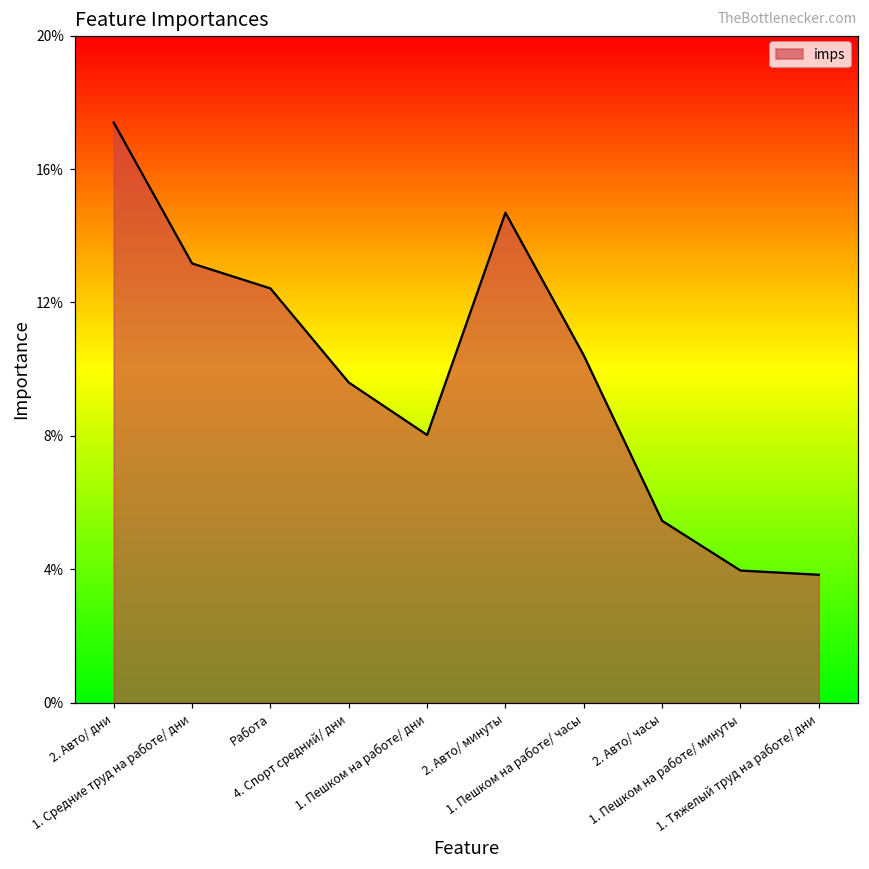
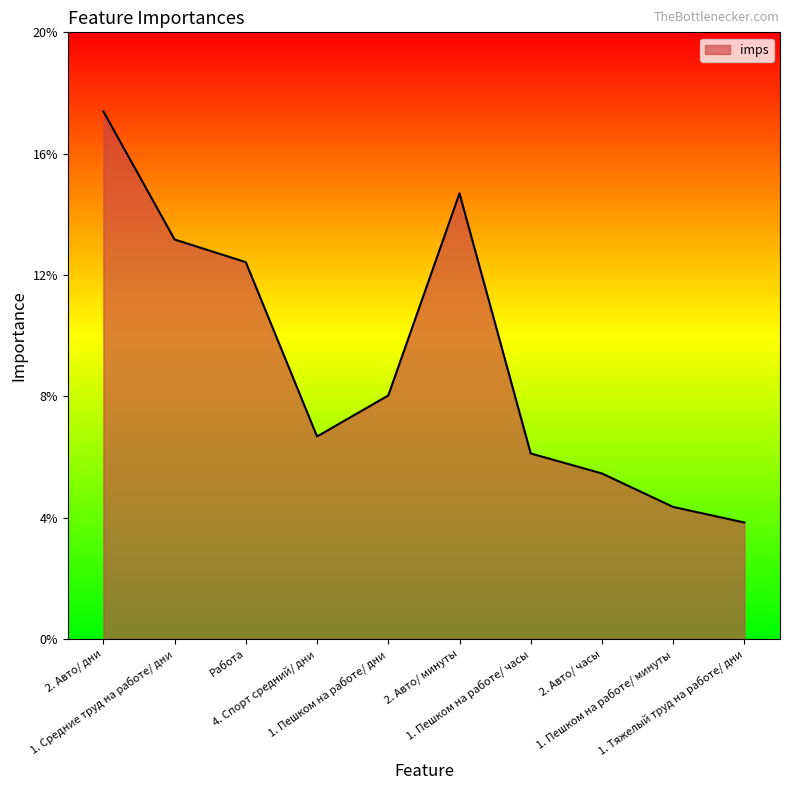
4. Спорт средний/ дни: 9.5% -> 6.6%
1. Пешком на работе/ часы: 10.3% -> 6.0%
1. Пешком на работе/ минуты: 3.9% -> 4.3%
